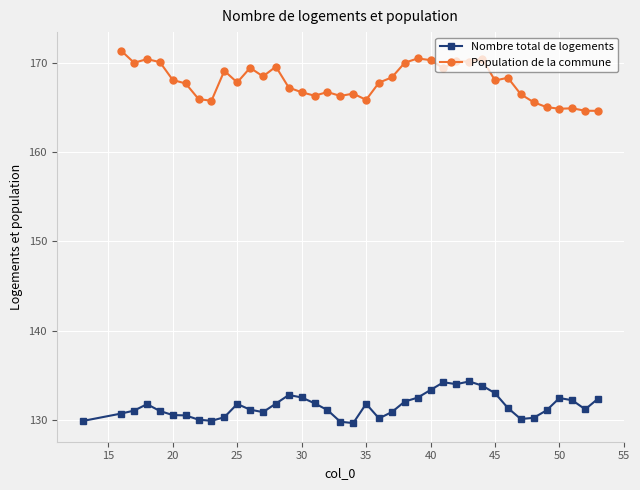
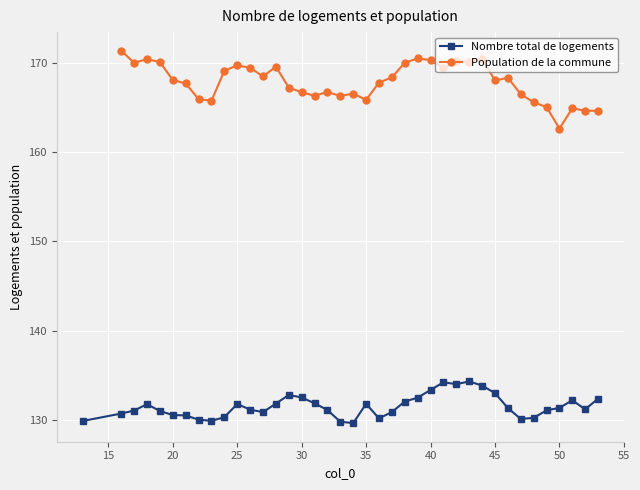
Population de la commune, 25: 168 -> 170
Nombre total de logements, 50: 132 -> 131
Population de la commune, 50: 165 -> 163
